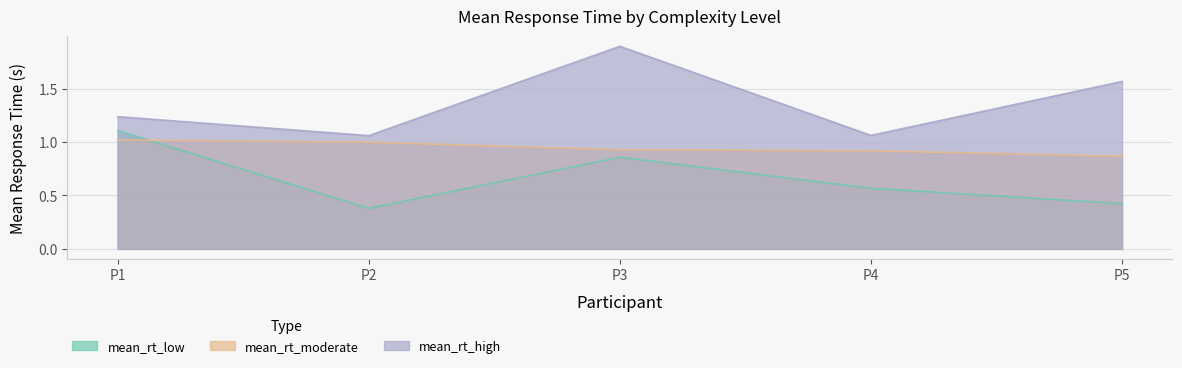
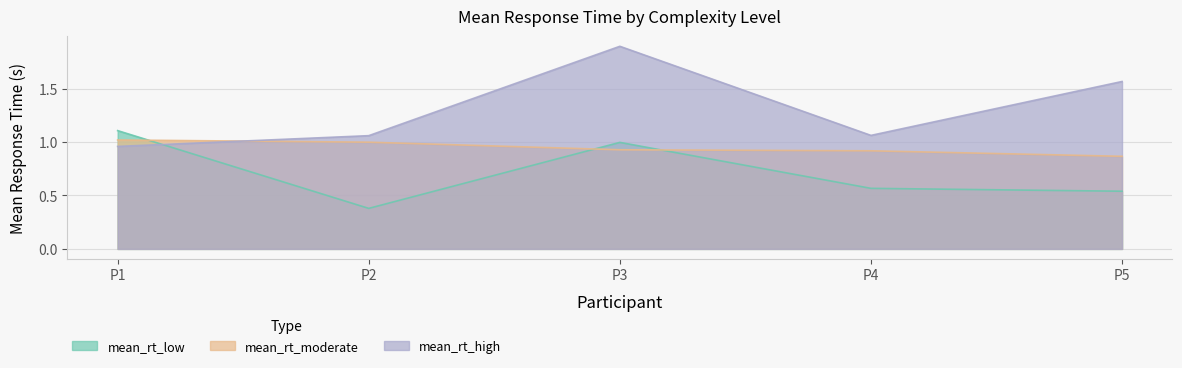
mean_rt_high, P1: 1.24 -> 0.96
mean_rt_low, P3: 0.86 -> 1.00
mean_rt_low, P5: 0.42 -> 0.54
